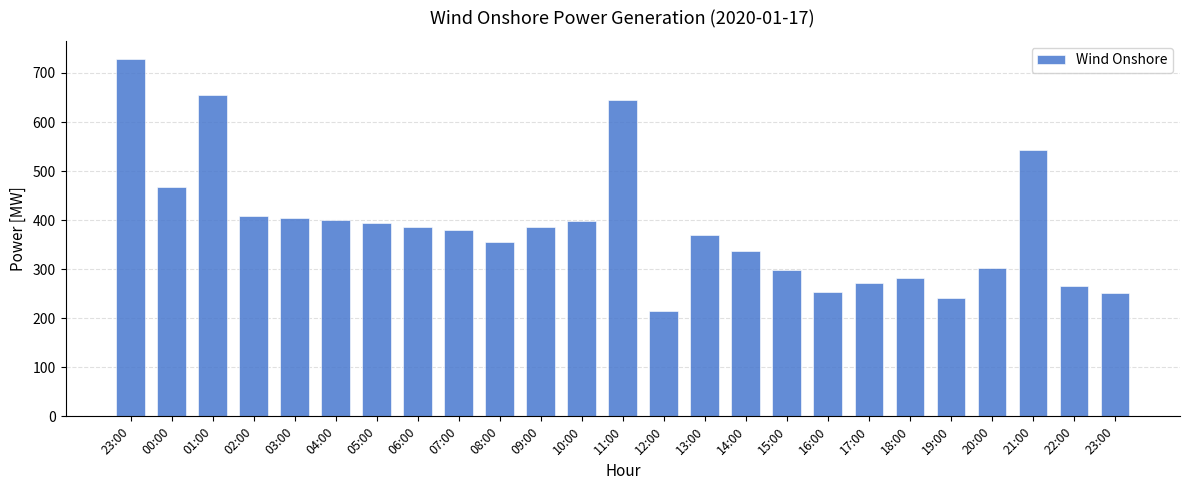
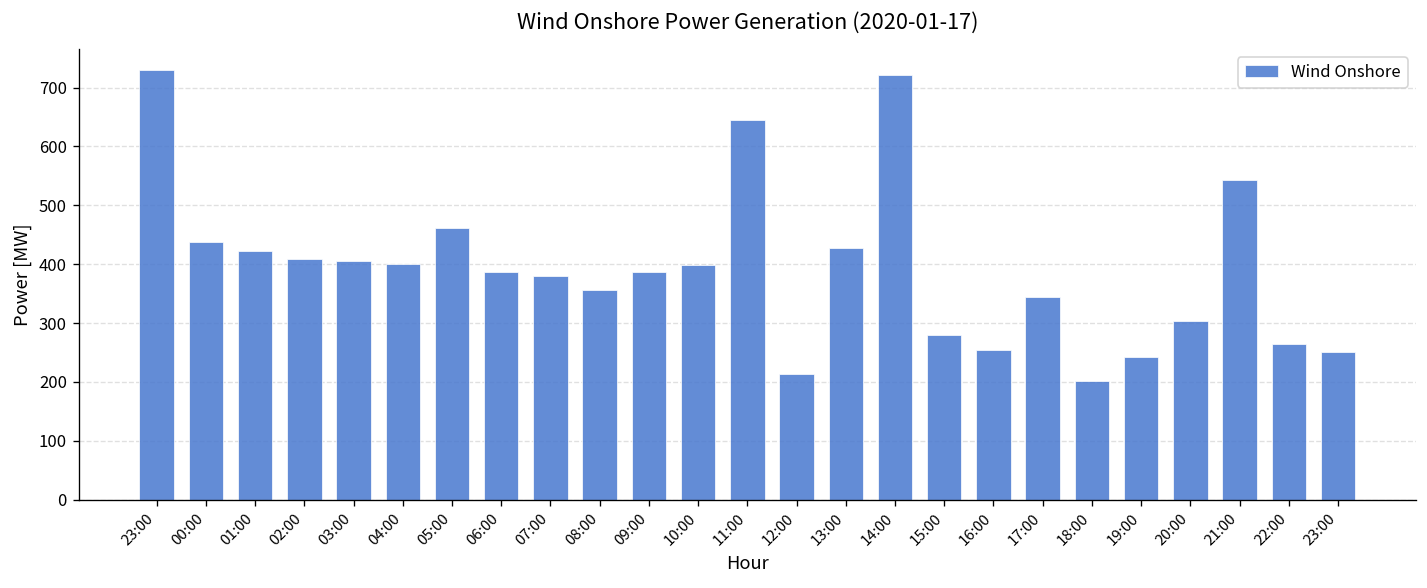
00:00: 470 -> 440
01:00: 660 -> 420
05:00: 400 -> 460
13:00: 370 -> 430
14:00: 340 -> 720
15:00: 300 -> 280
17:00: 270 -> 340
18:00: 280 -> 200
